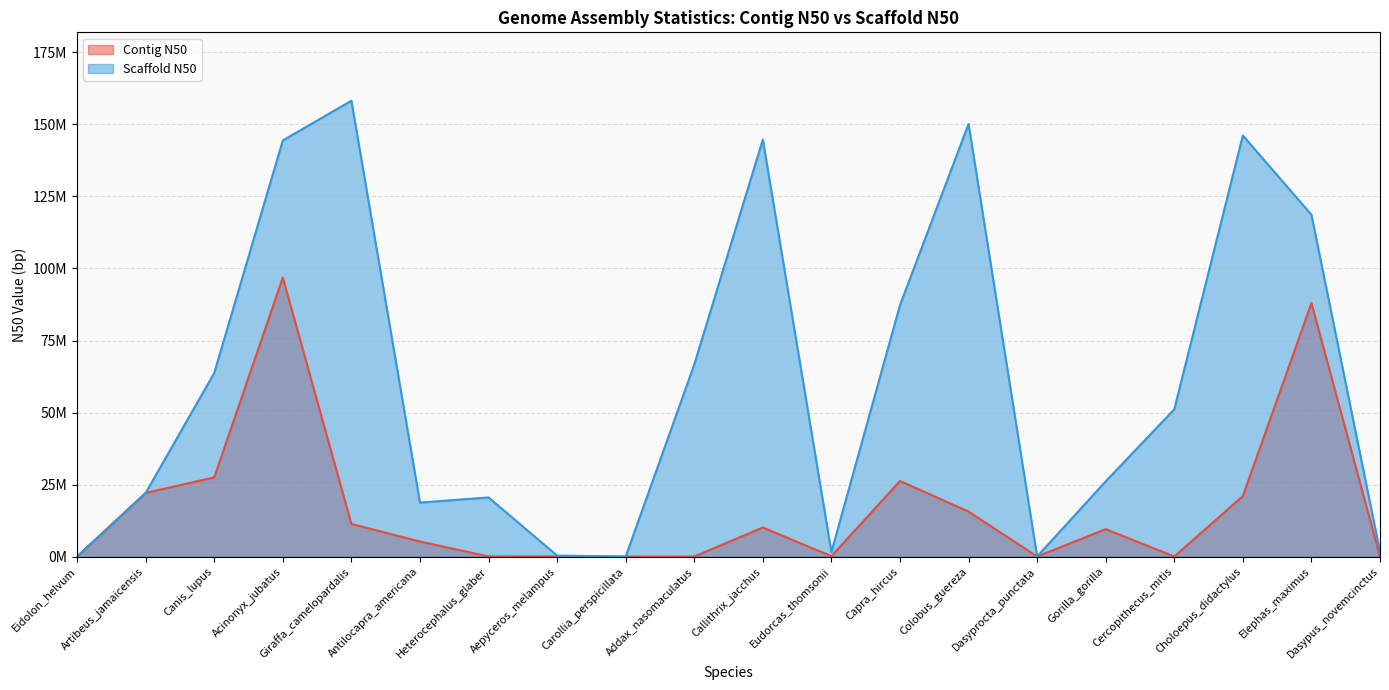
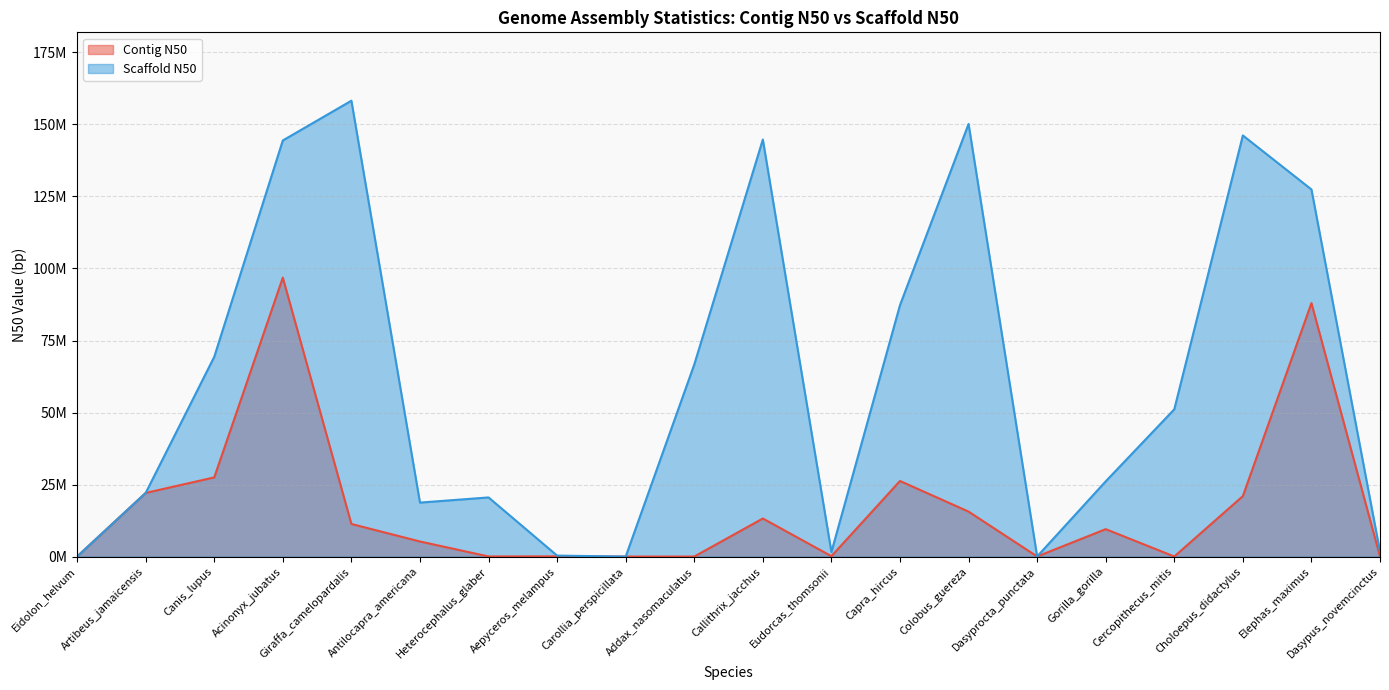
Scaffold N50, Canis_lupus: 64000000 -> 69000000
Contig N50, Callithrix_jacchus: 10000000 -> 13000000
Scaffold N50, Elephas_maximus: 119000000 -> 127000000
